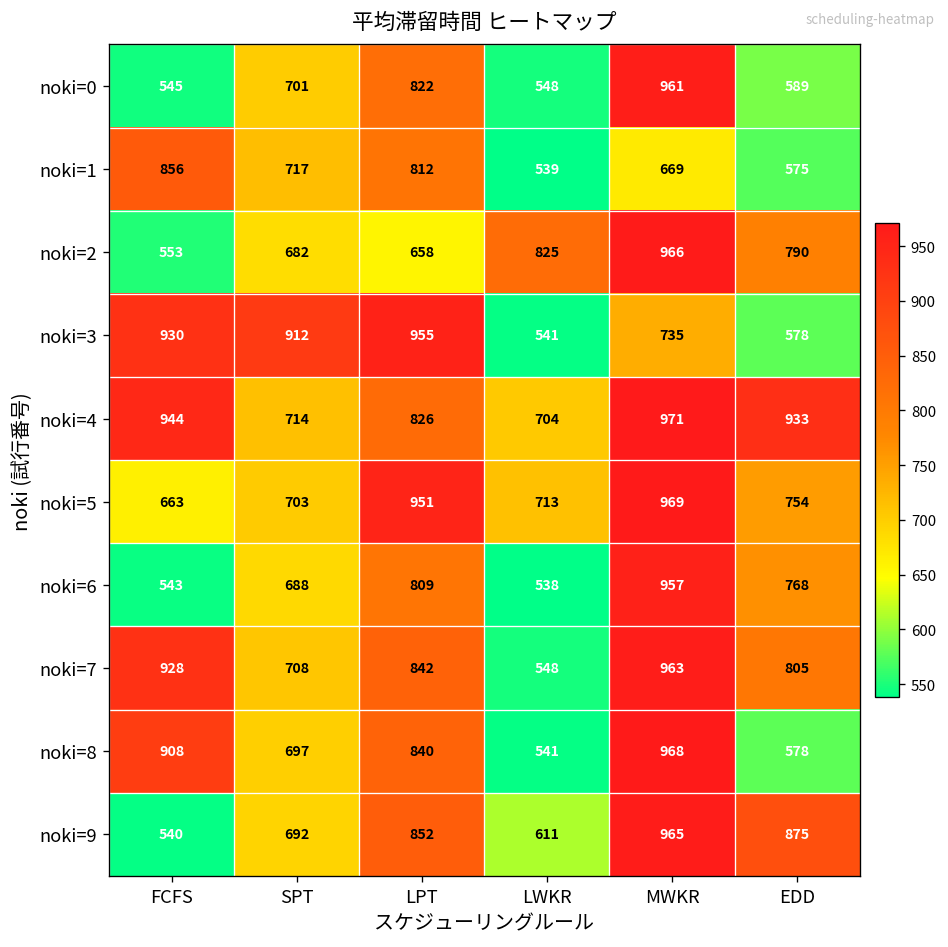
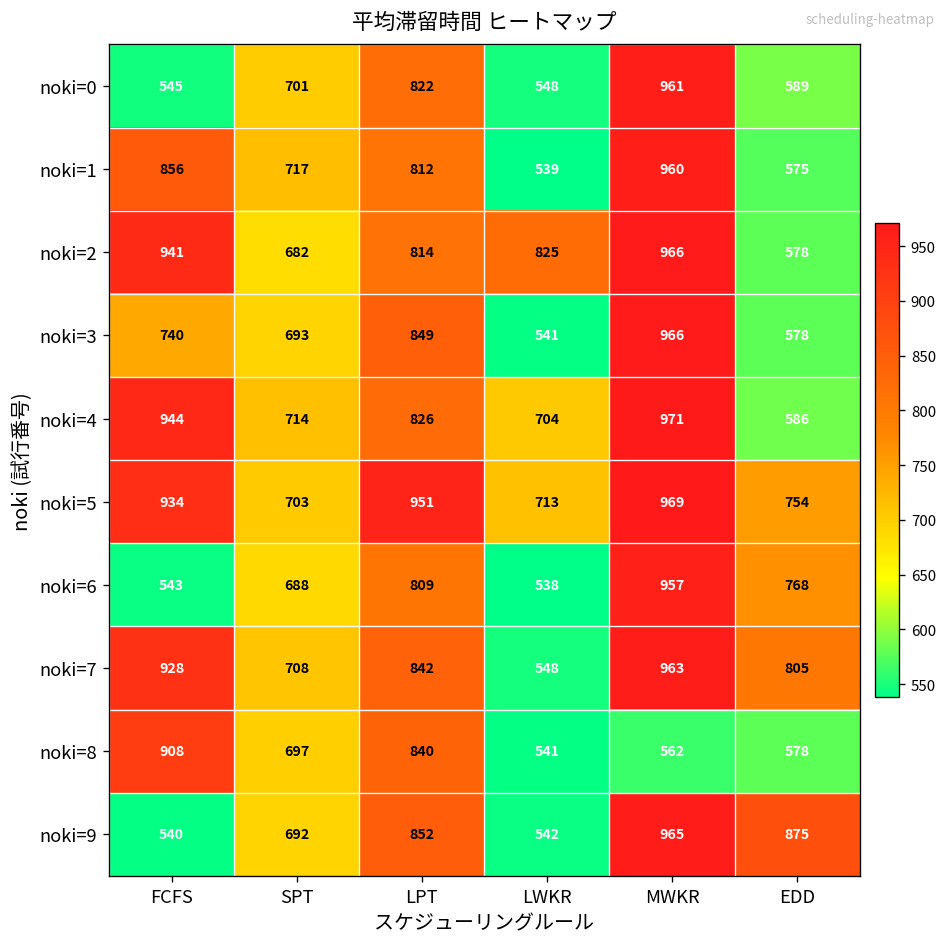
noki=1, MWKR: 669 -> 960
noki=2, FCFS: 553 -> 941
noki=2, LPT: 658 -> 814
noki=2, EDD: 790 -> 578
noki=3, FCFS: 930 -> 740
noki=3, SPT: 912 -> 693
noki=3, LPT: 955 -> 849
noki=3, MWKR: 735 -> 966
noki=4, EDD: 933 -> 586
noki=5, FCFS: 663 -> 934
noki=8, MWKR: 968 -> 562
noki=9, LWKR: 611 -> 542
